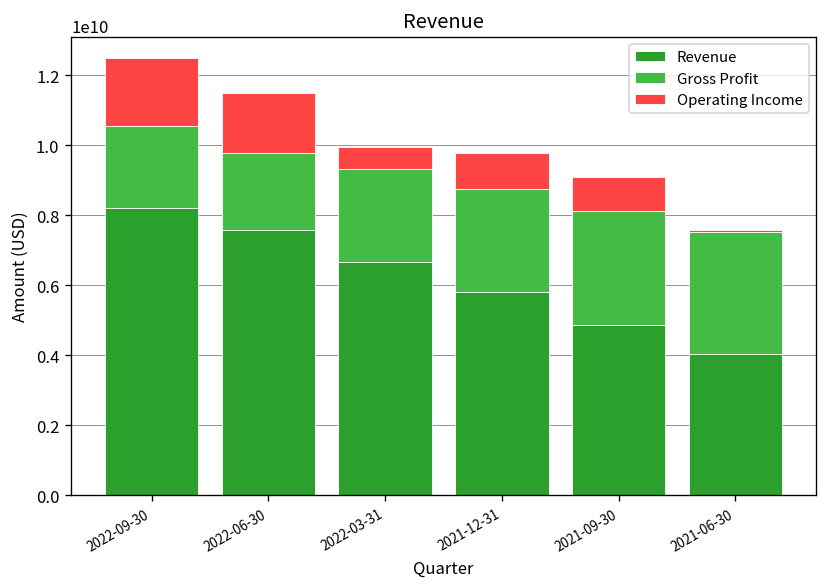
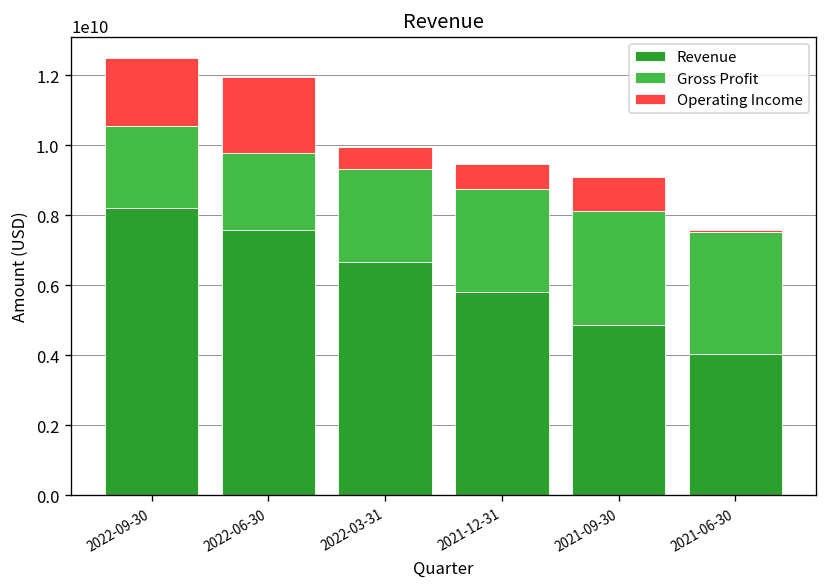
Operating Income, 2022-06-30: 1700000000 -> 2200000000
Operating Income, 2021-12-31: 1000000000 -> 700000000
